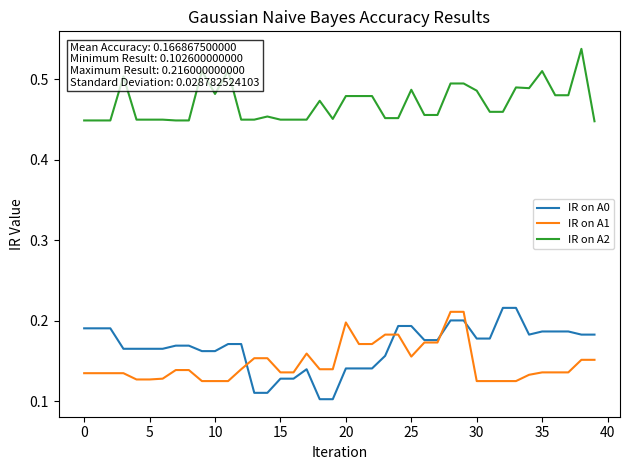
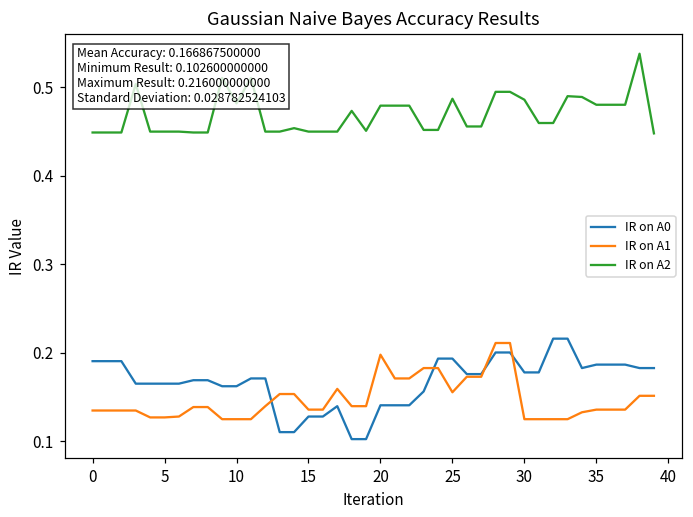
IR on A2, 35: 0.51 -> 0.48
